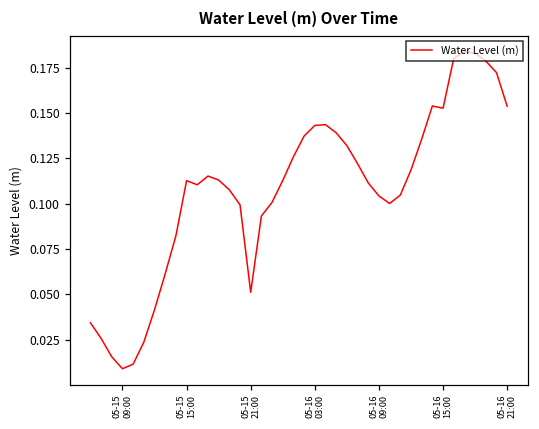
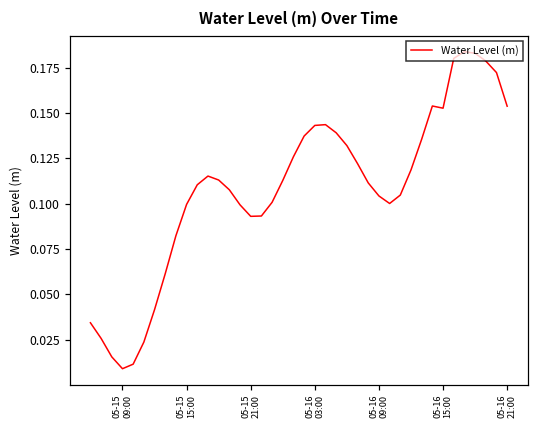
05-15 15:00: 0.113 -> 0.100
05-15 21:00: 0.051 -> 0.093
